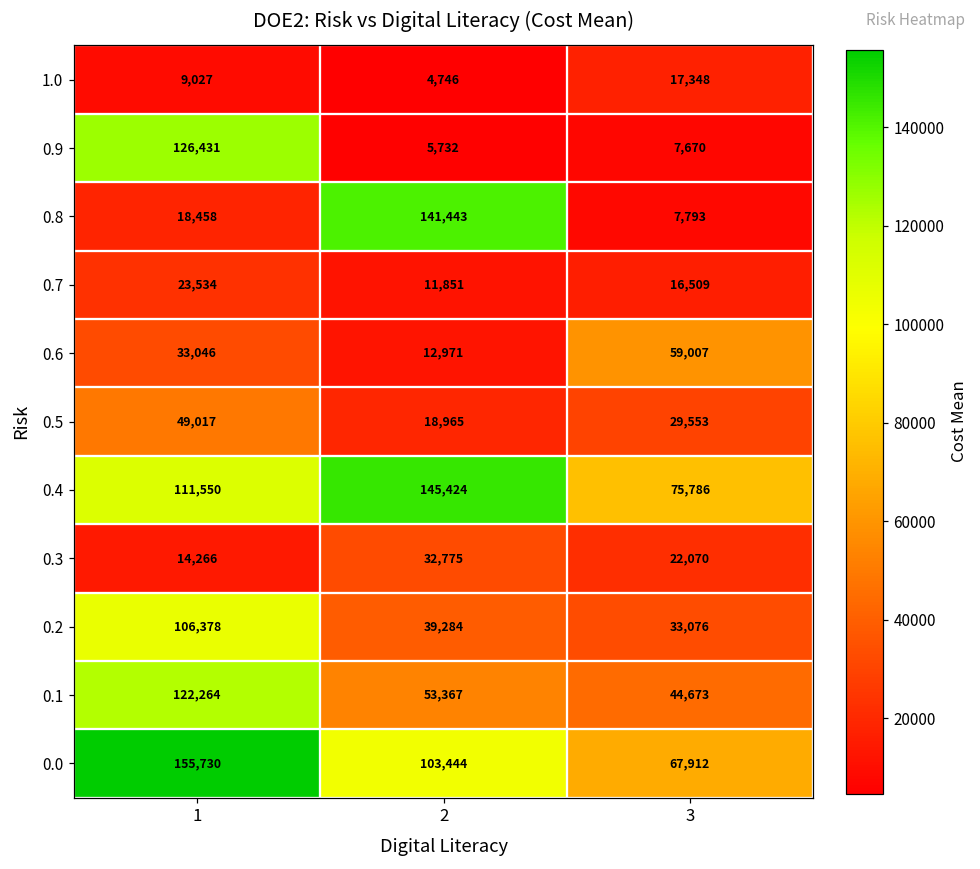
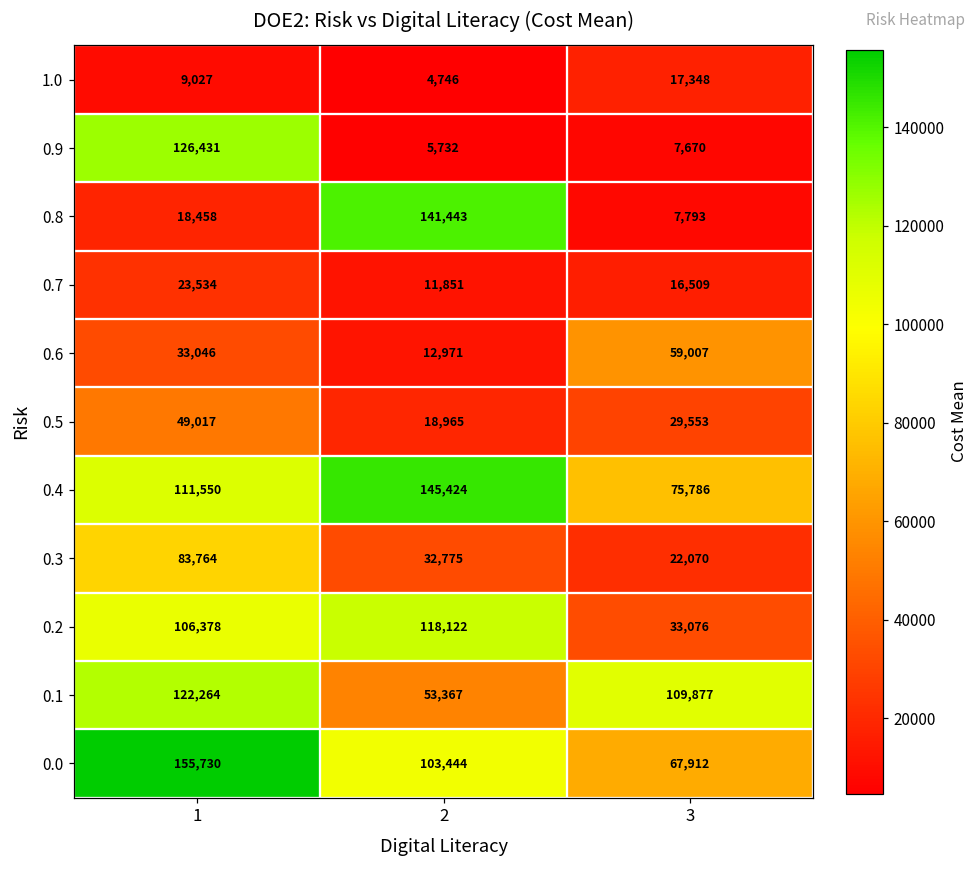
0.3, 1: 14,266 -> 83,764
0.2, 2: 39,284 -> 118,122
0.1, 3: 44,673 -> 109,877
